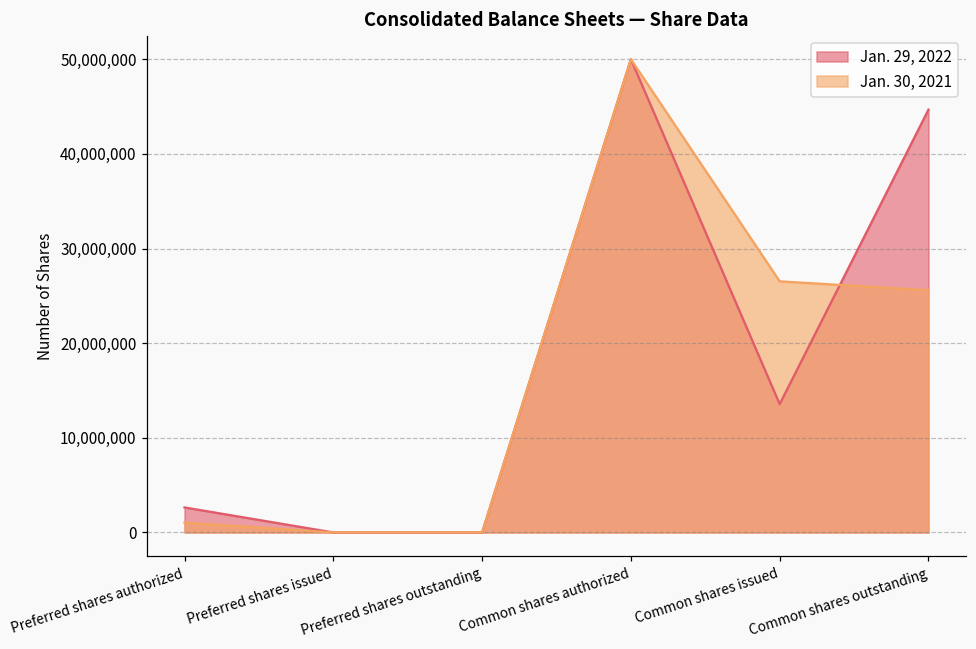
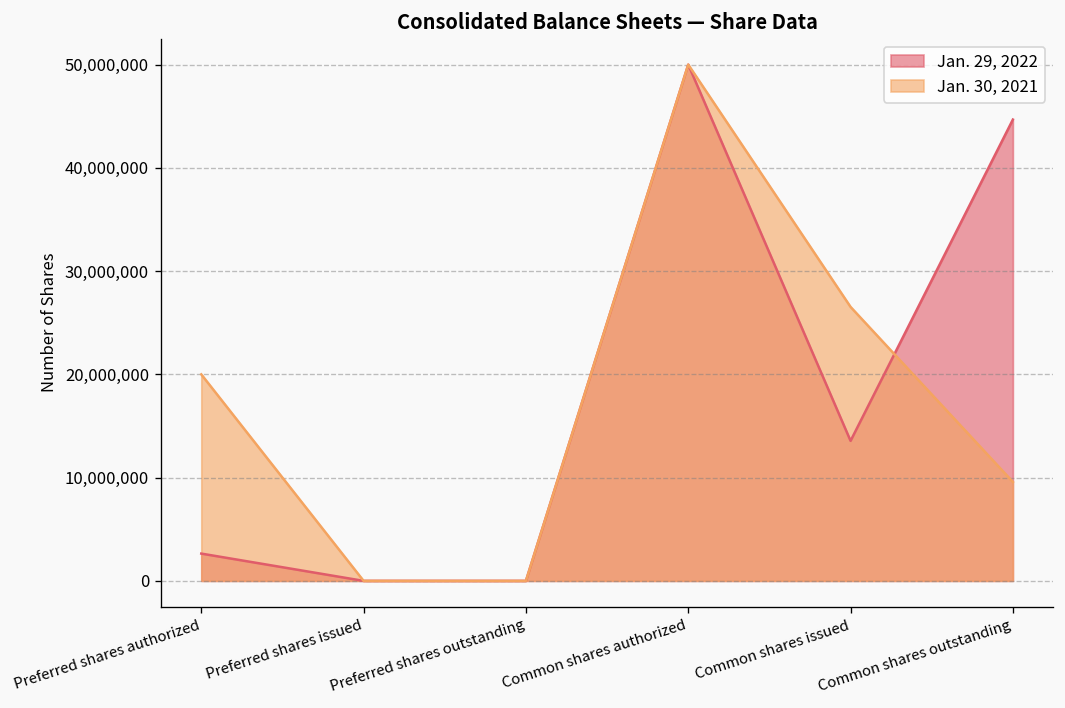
Jan. 30, 2021, Preferred shares authorized: 1,000,000 -> 20,000,000
Jan. 30, 2021, Common shares outstanding: 26,000,000 -> 10,000,000
